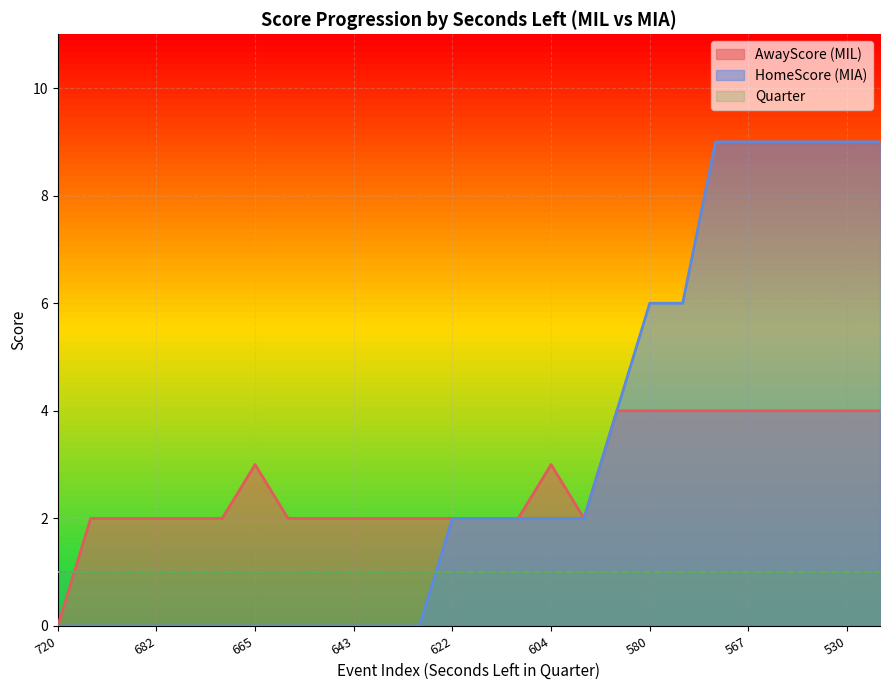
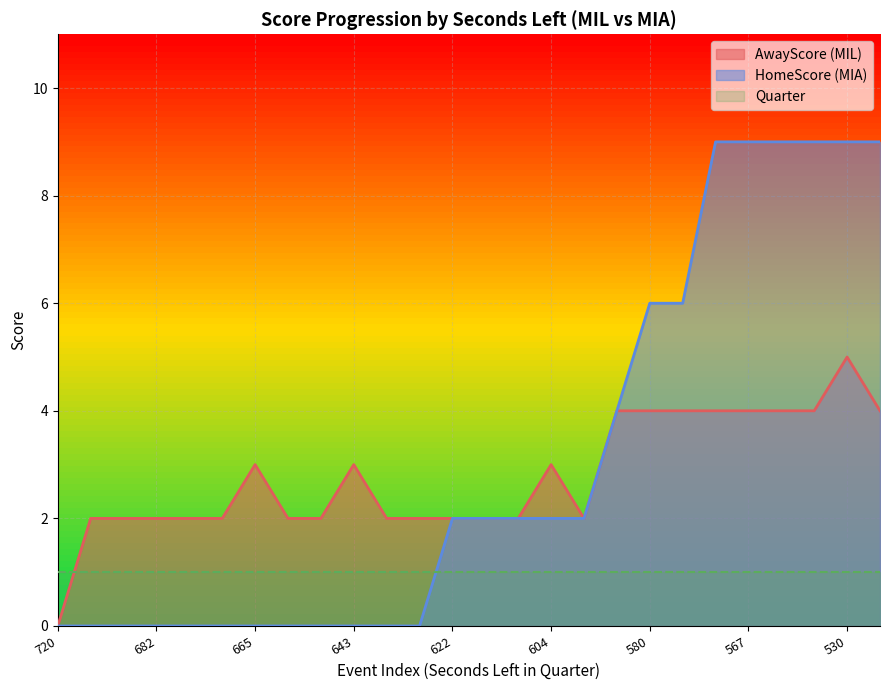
AwayScore (MIL), 643: 2 -> 3
AwayScore (MIL), 530: 4 -> 5
